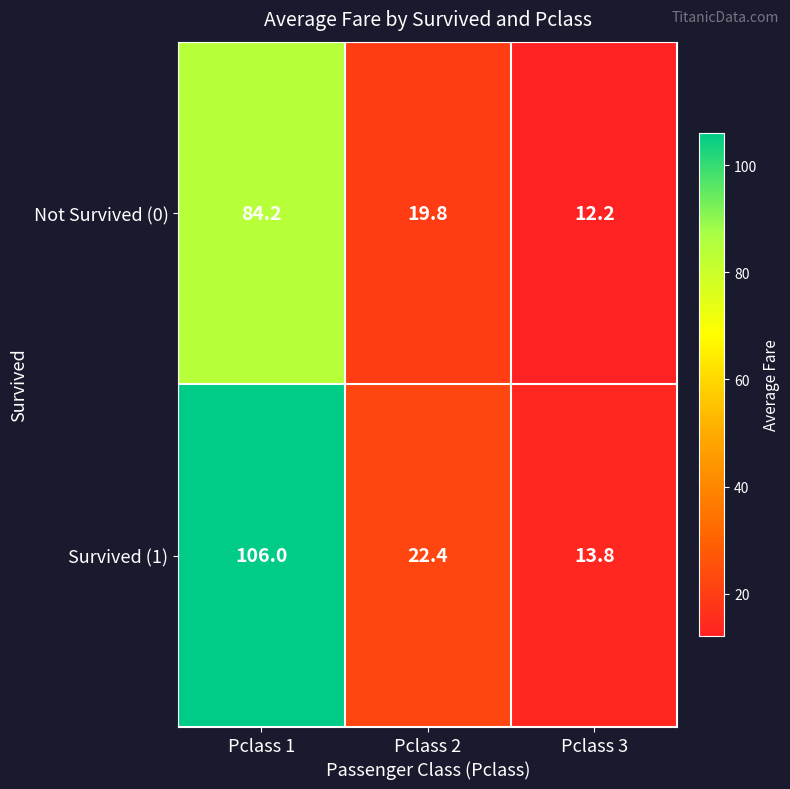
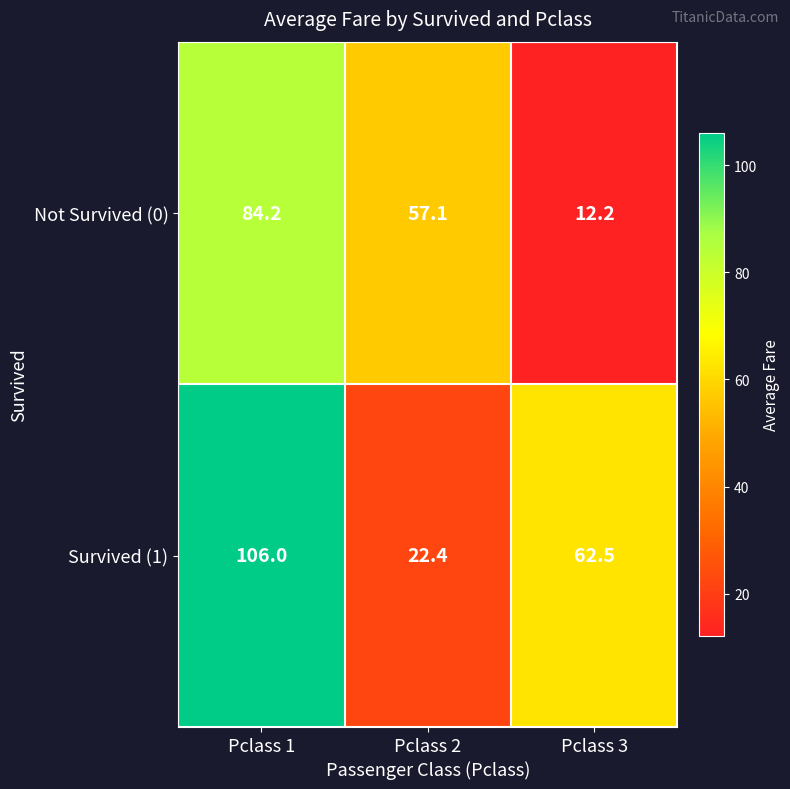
Not Survived (0), Pclass 2: 19.8 -> 57.1
Survived (1), Pclass 3: 13.8 -> 62.5
